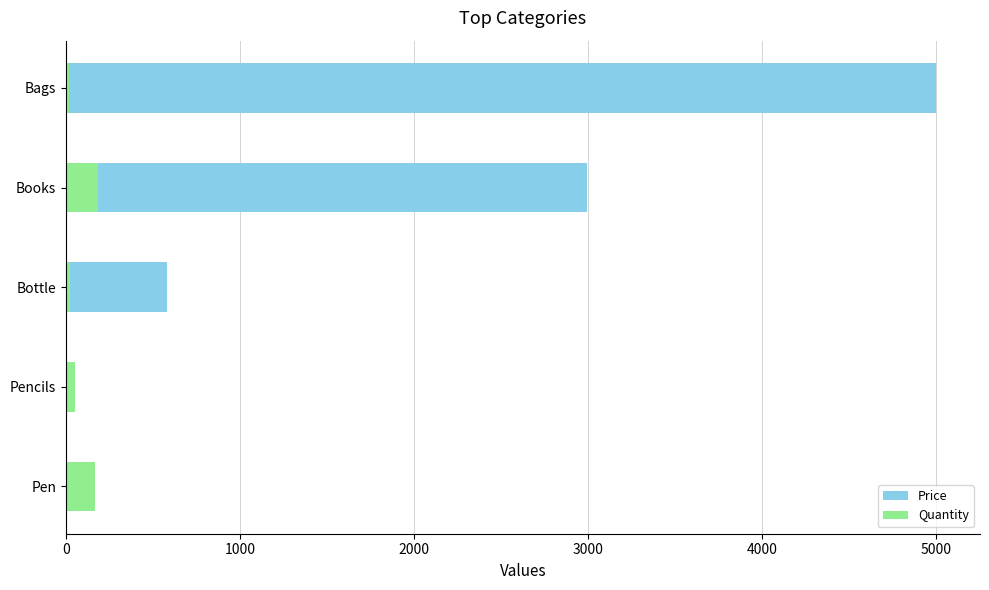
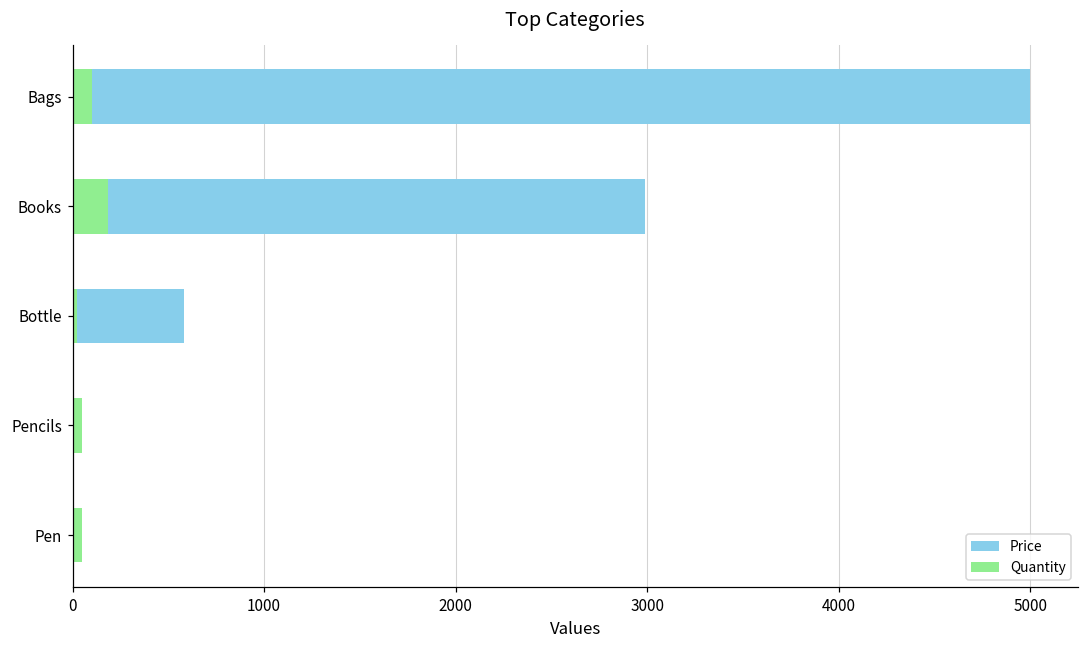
Quantity, Bags: 20 -> 100
Quantity, Pen: 170 -> 50
